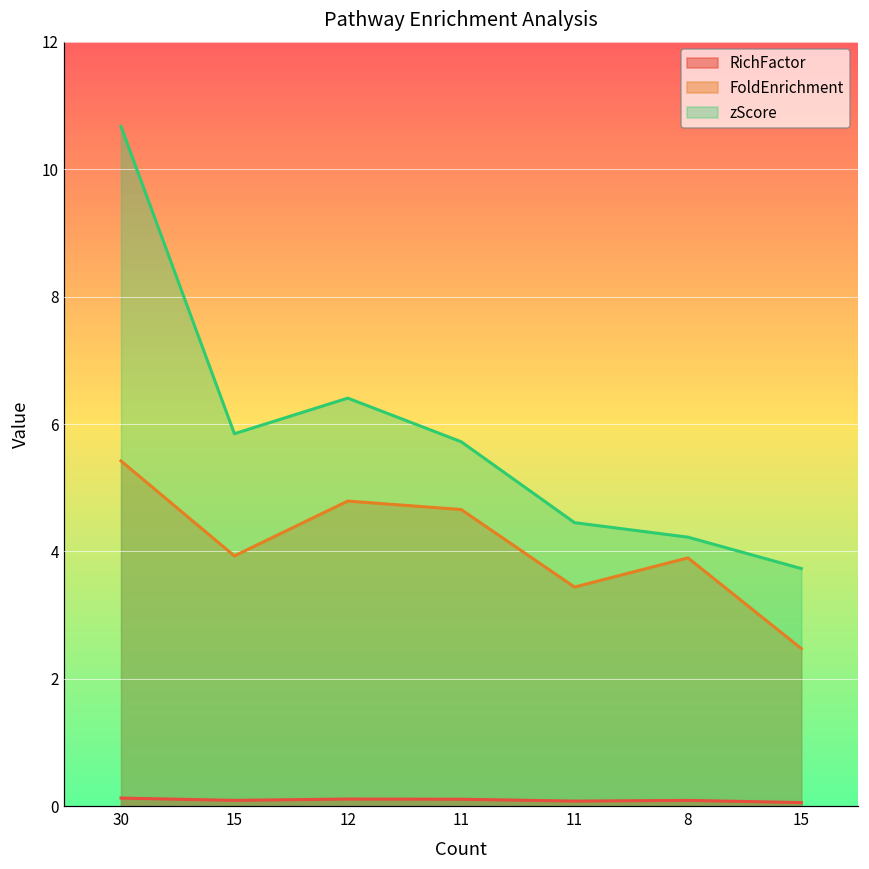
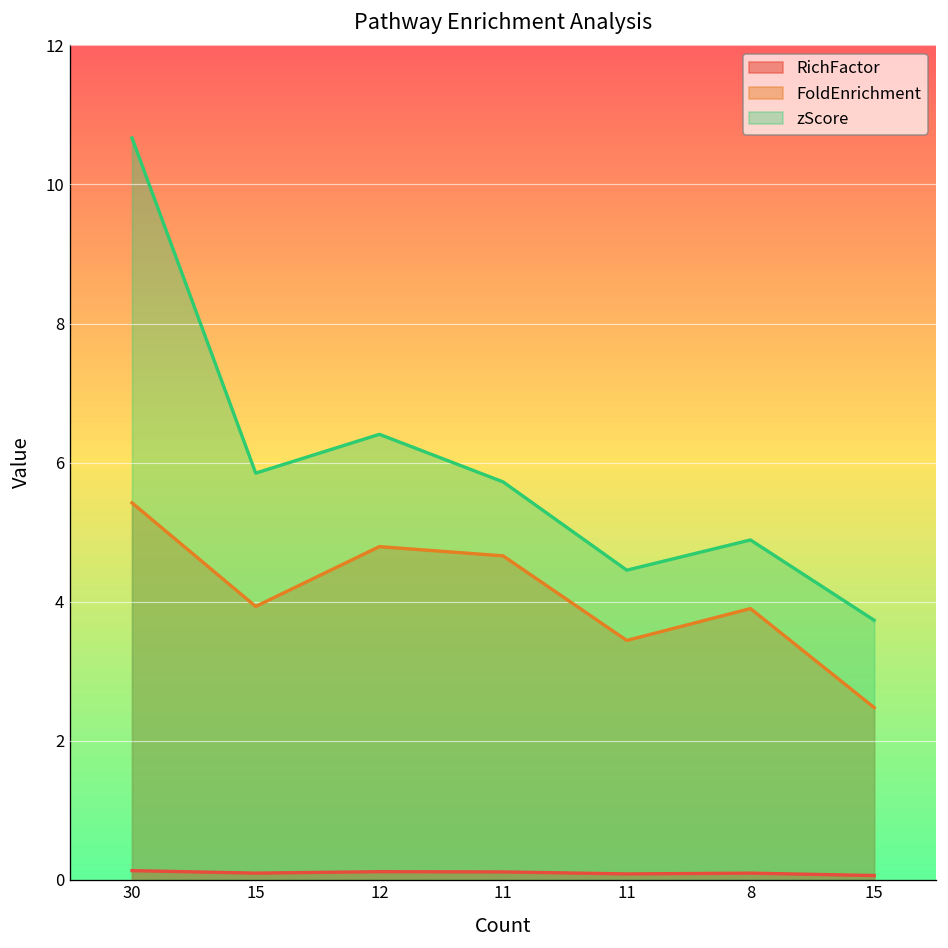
zScore, 8: 4.2 -> 4.9
